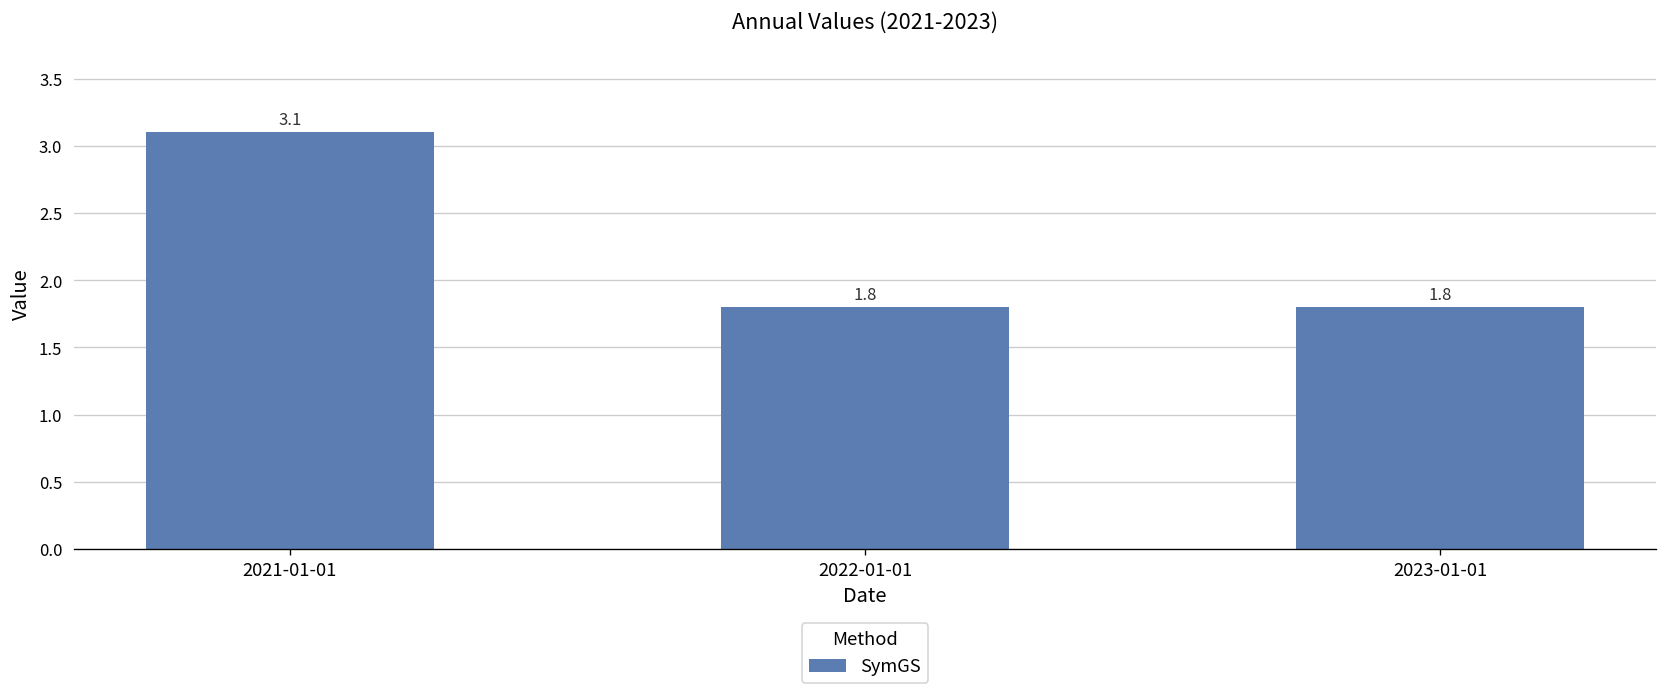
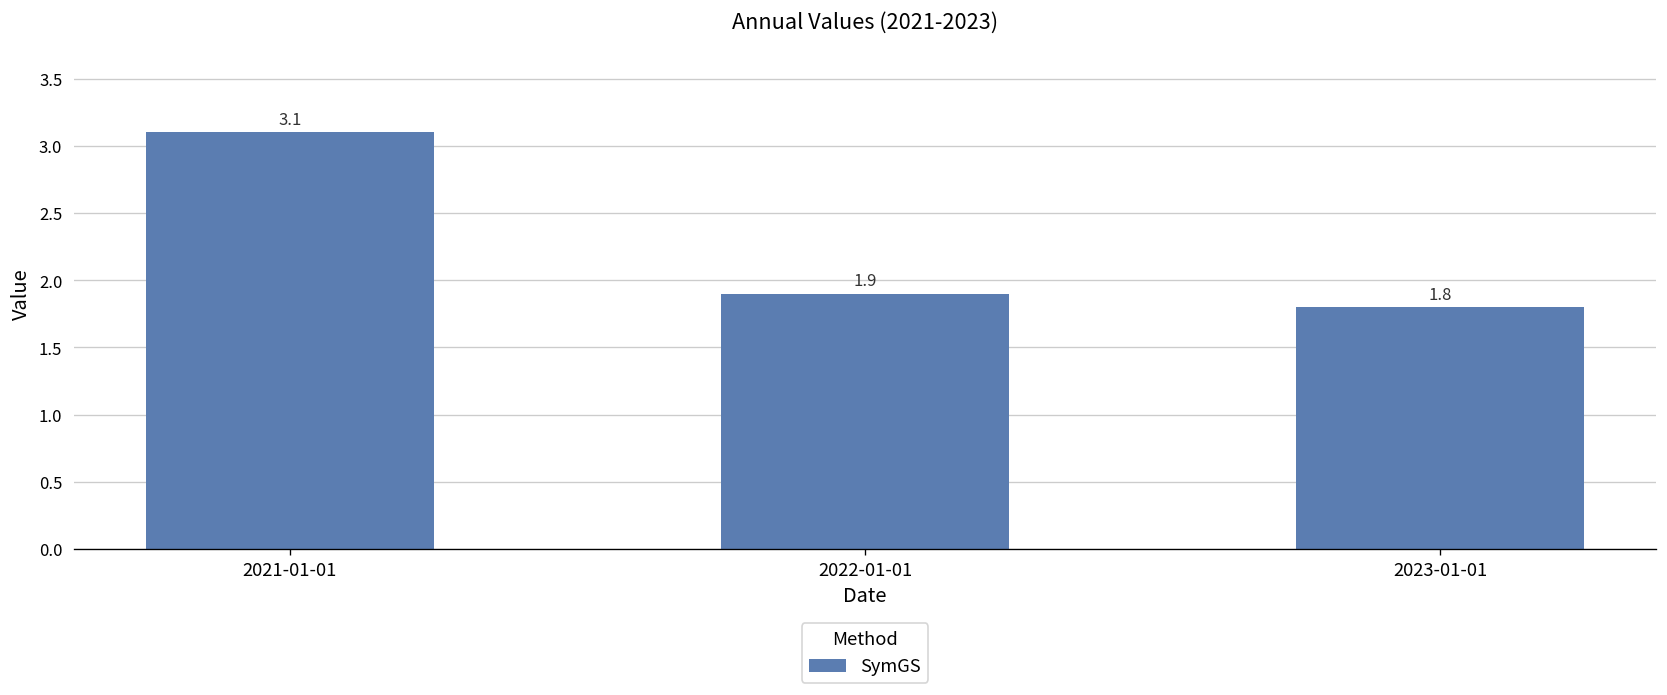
2022-01-01: 1.8 -> 1.9
